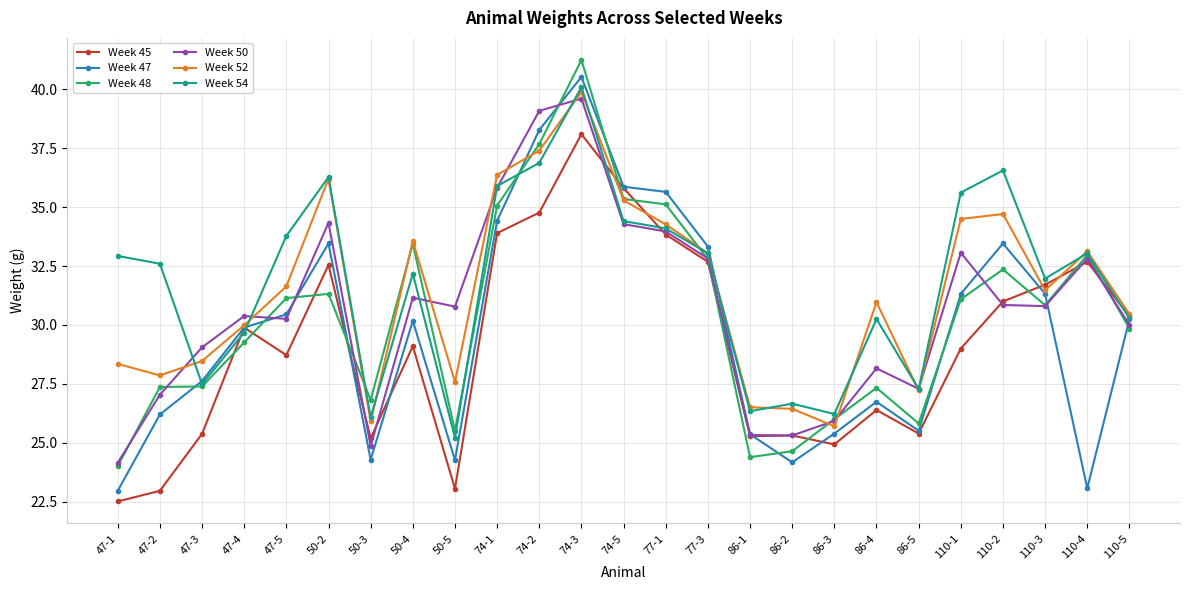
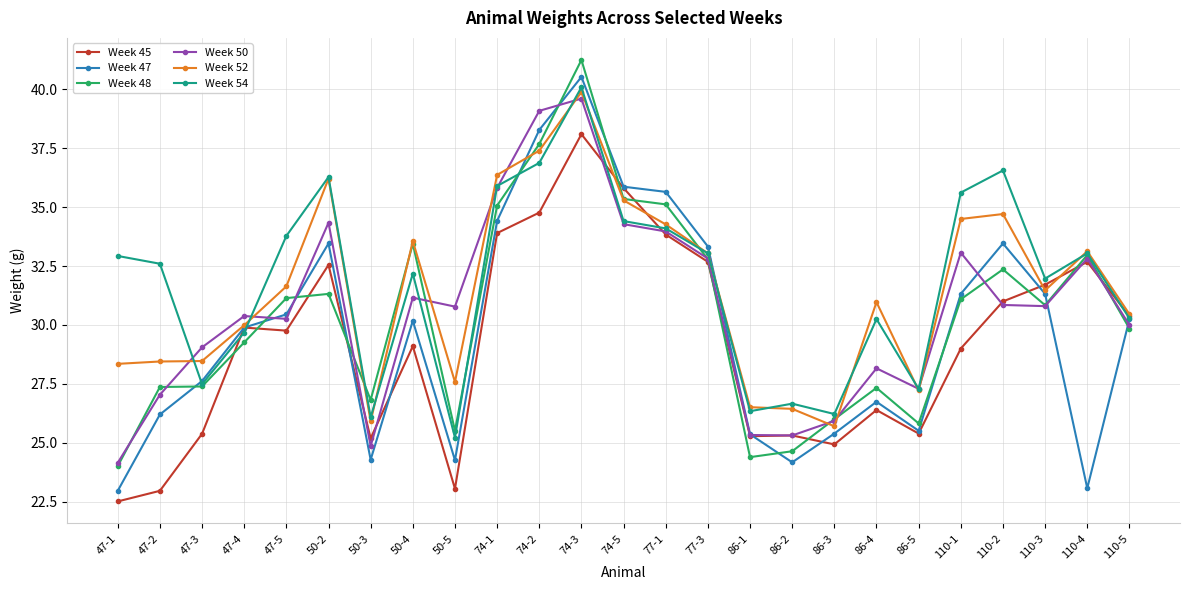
Week 52, 47-2: 27.9 -> 28.5
Week 45, 47-5: 28.7 -> 29.8
